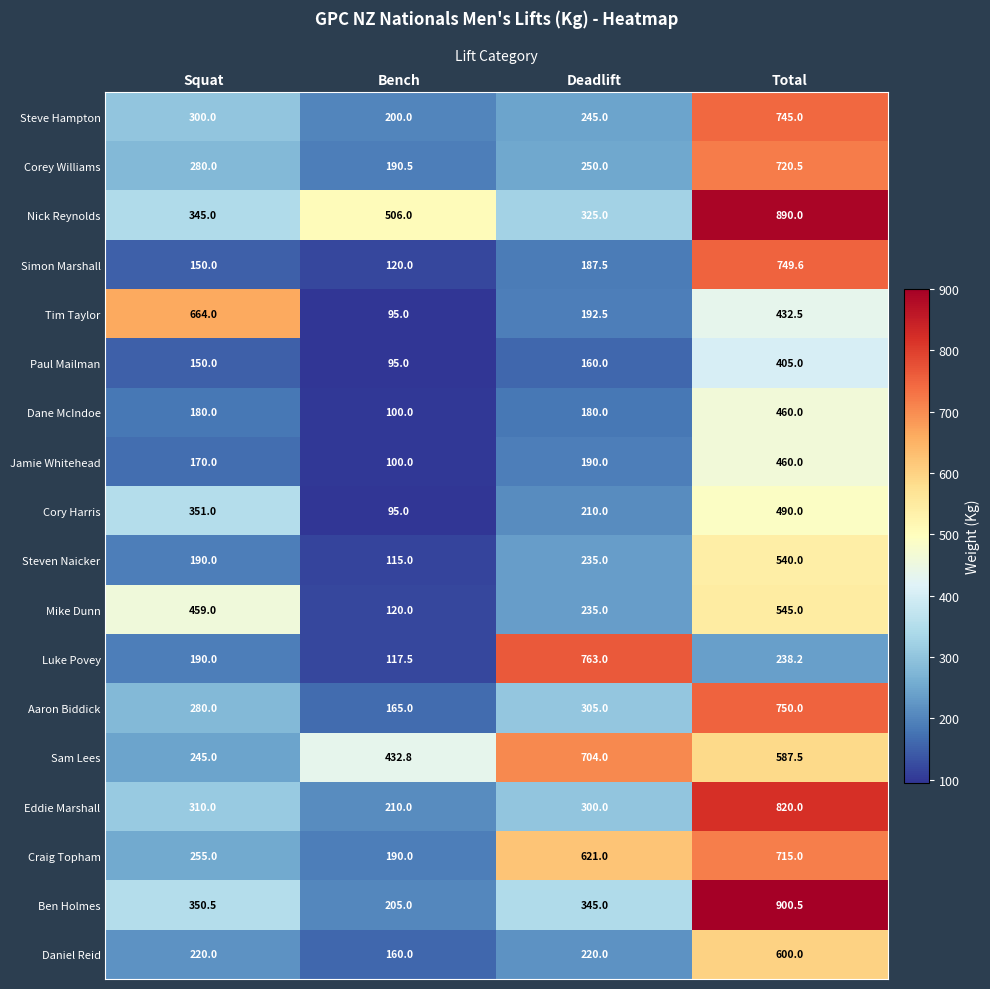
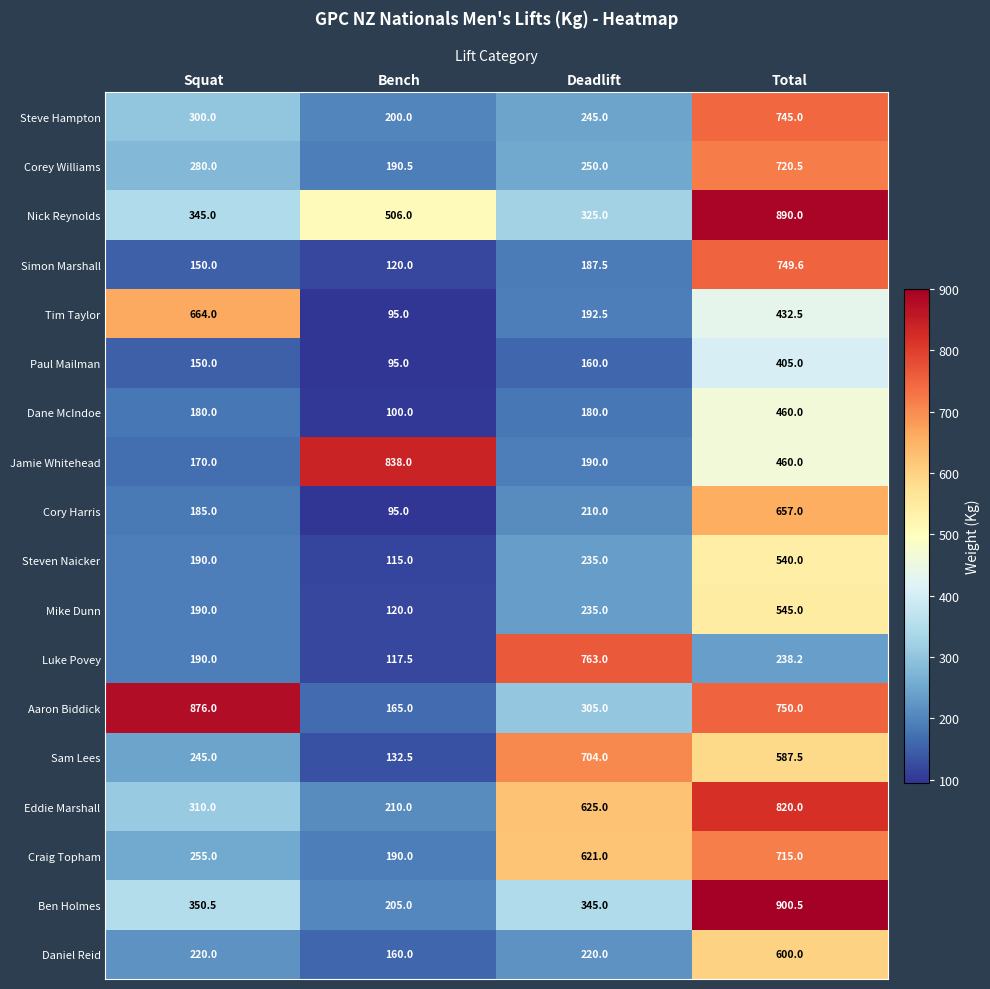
Jamie Whitehead, Bench: 100.0 -> 838.0
Cory Harris, Squat: 351.0 -> 185.0
Cory Harris, Total: 490.0 -> 657.0
Mike Dunn, Squat: 459.0 -> 190.0
Aaron Biddick, Squat: 280.0 -> 876.0
Sam Lees, Bench: 432.8 -> 132.5
Eddie Marshall, Deadlift: 300.0 -> 625.0
